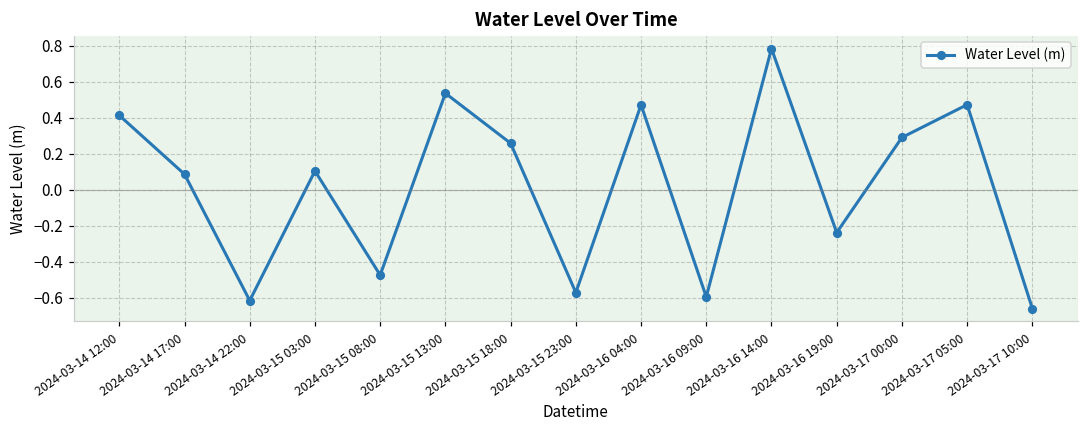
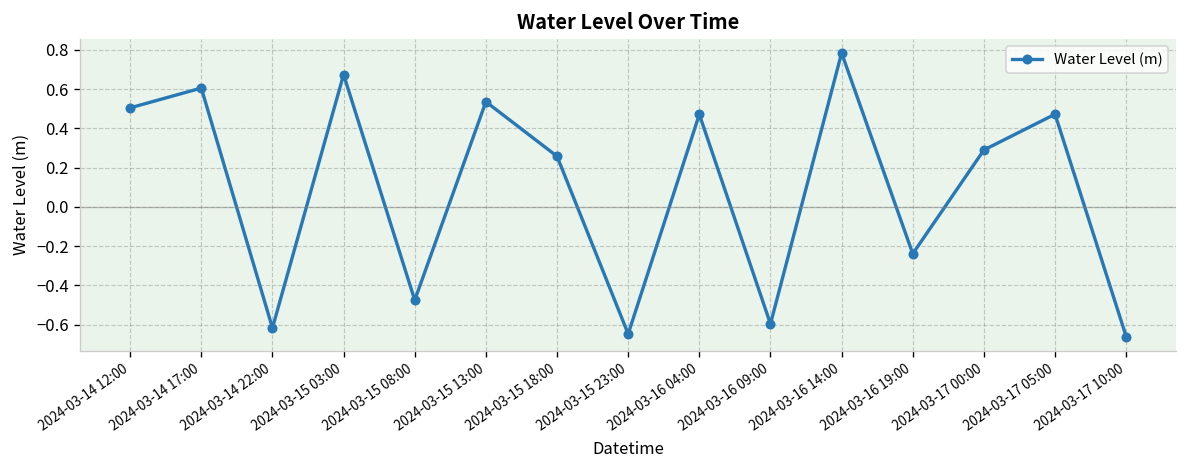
2024-03-14 12:00: 0.41 -> 0.50
2024-03-14 17:00: 0.09 -> 0.61
2024-03-15 03:00: 0.10 -> 0.67
2024-03-15 23:00: -0.57 -> -0.65
